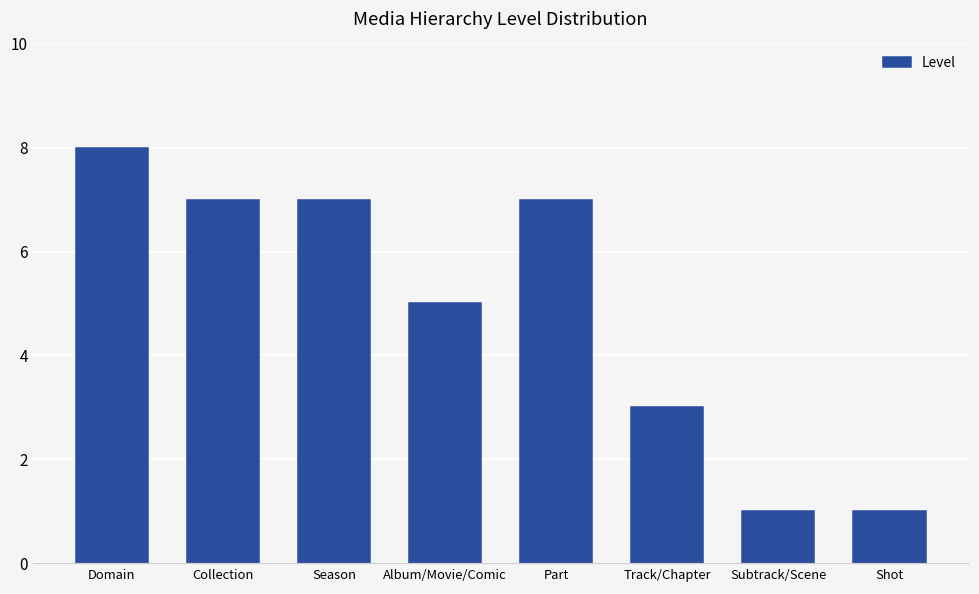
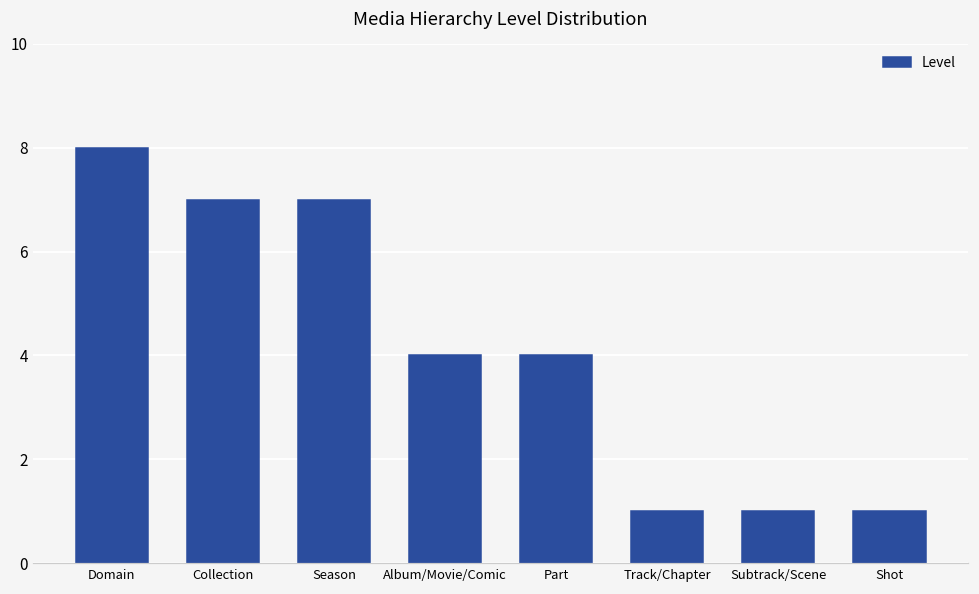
Album/Movie/Comic: 5 -> 4
Part: 7 -> 4
Track/Chapter: 3 -> 1
